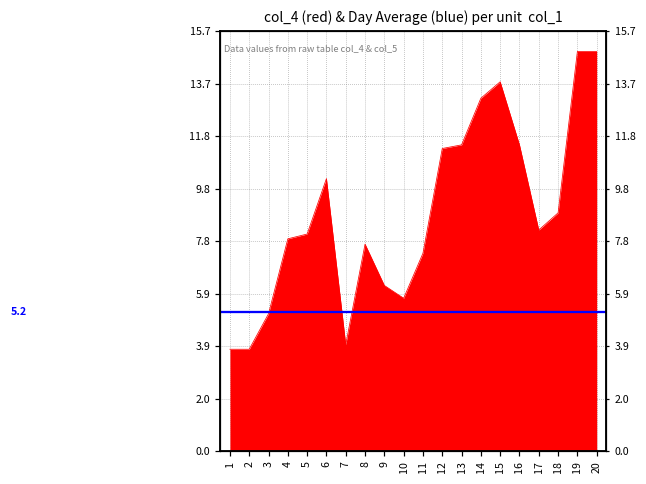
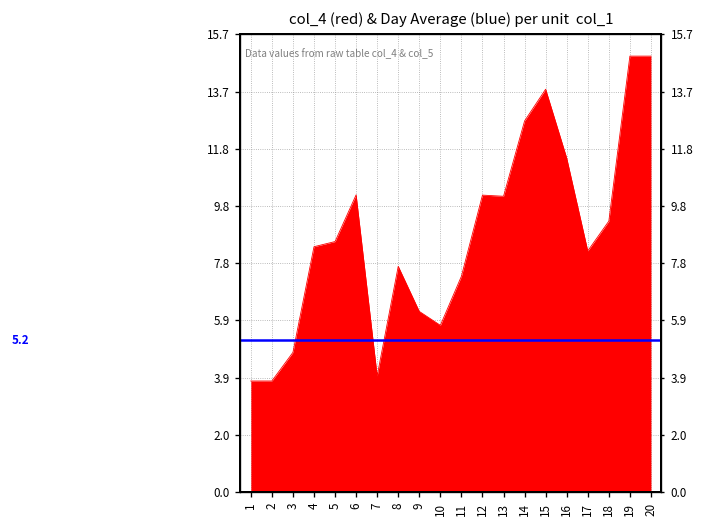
3: 5.1 -> 4.8
4: 7.9 -> 8.4
5: 8.1 -> 8.6
12: 11.3 -> 10.2
13: 11.4 -> 10.1
14: 13.2 -> 12.7
18: 8.9 -> 9.3
